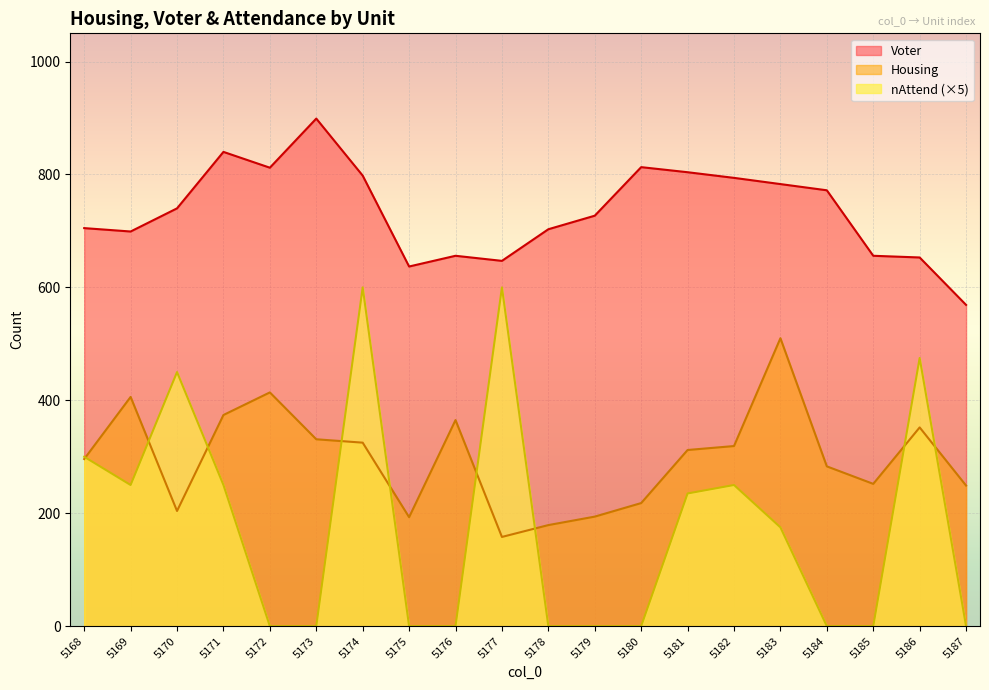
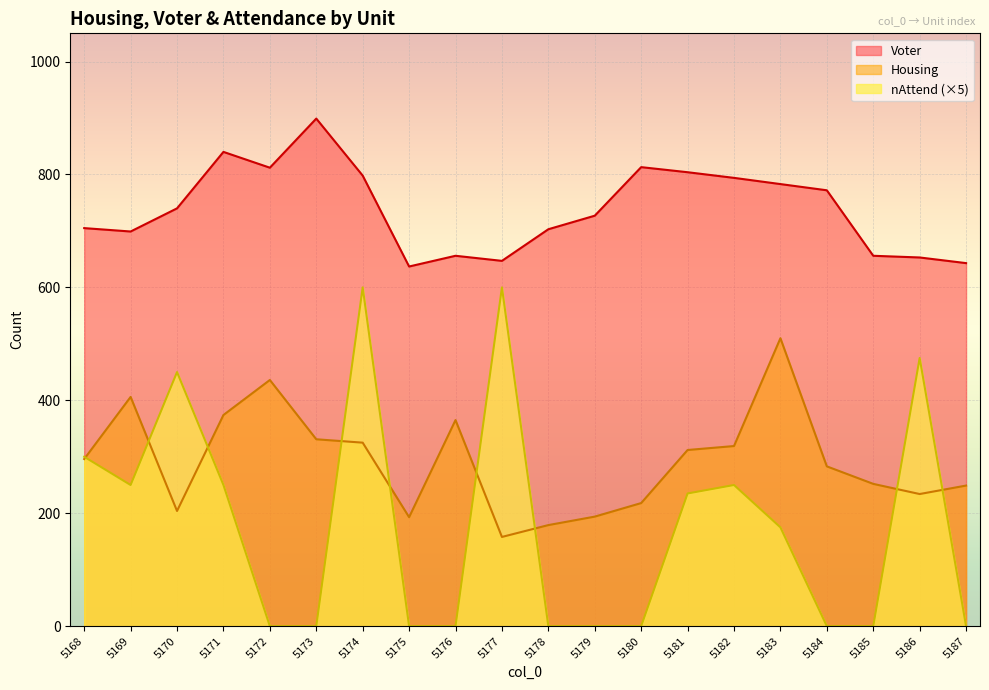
Housing, 5172: 410 -> 440
Housing, 5186: 350 -> 230
Voter, 5187: 570 -> 640
